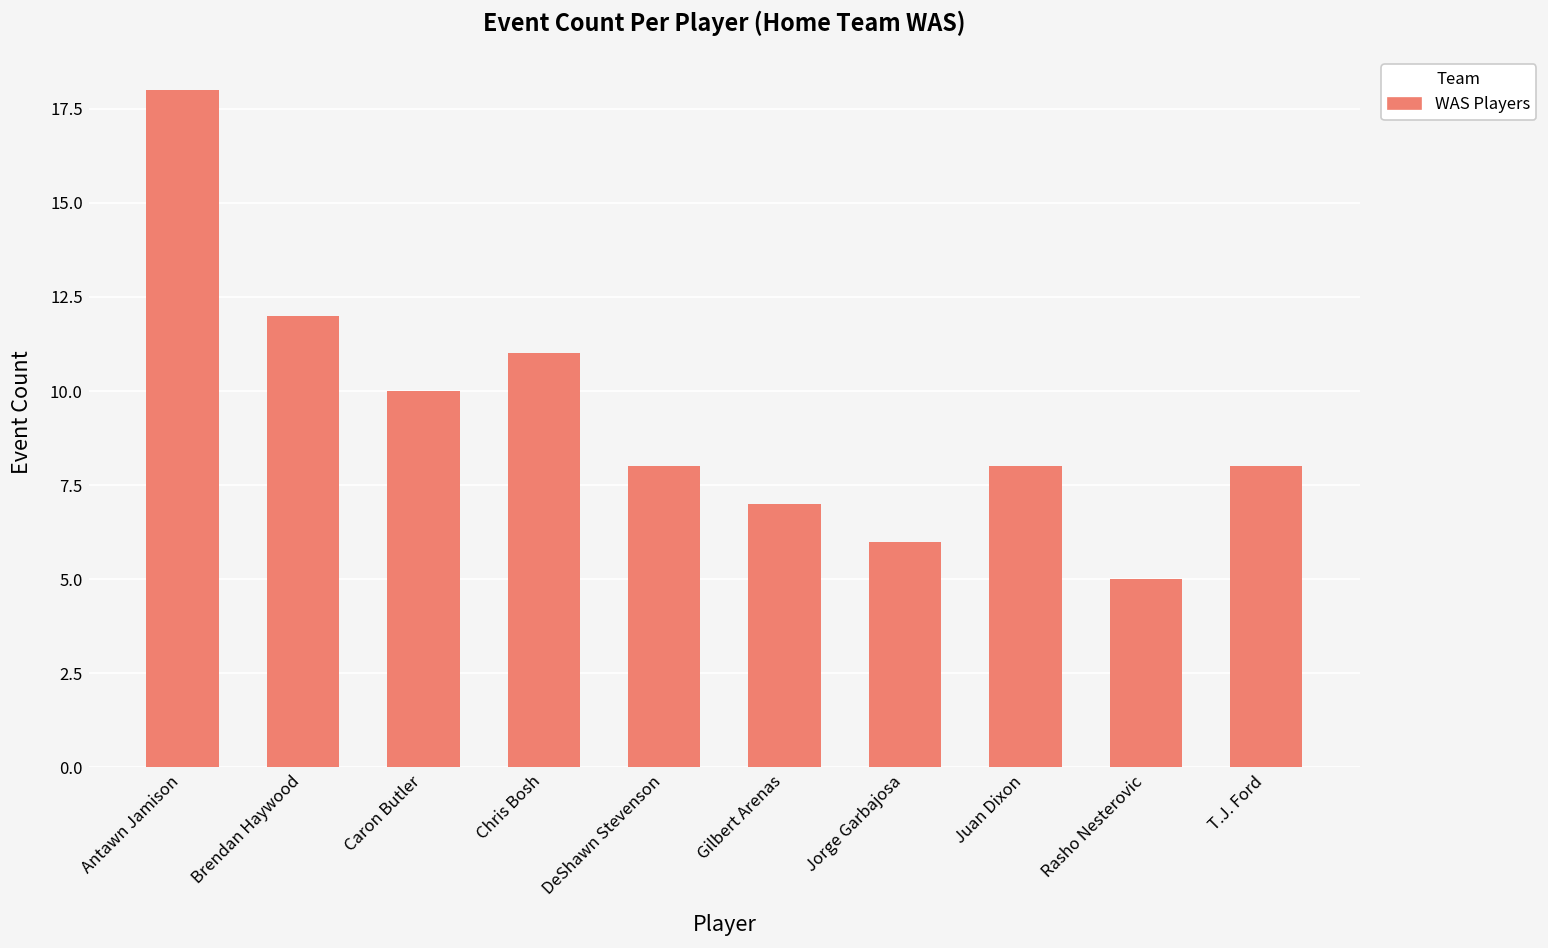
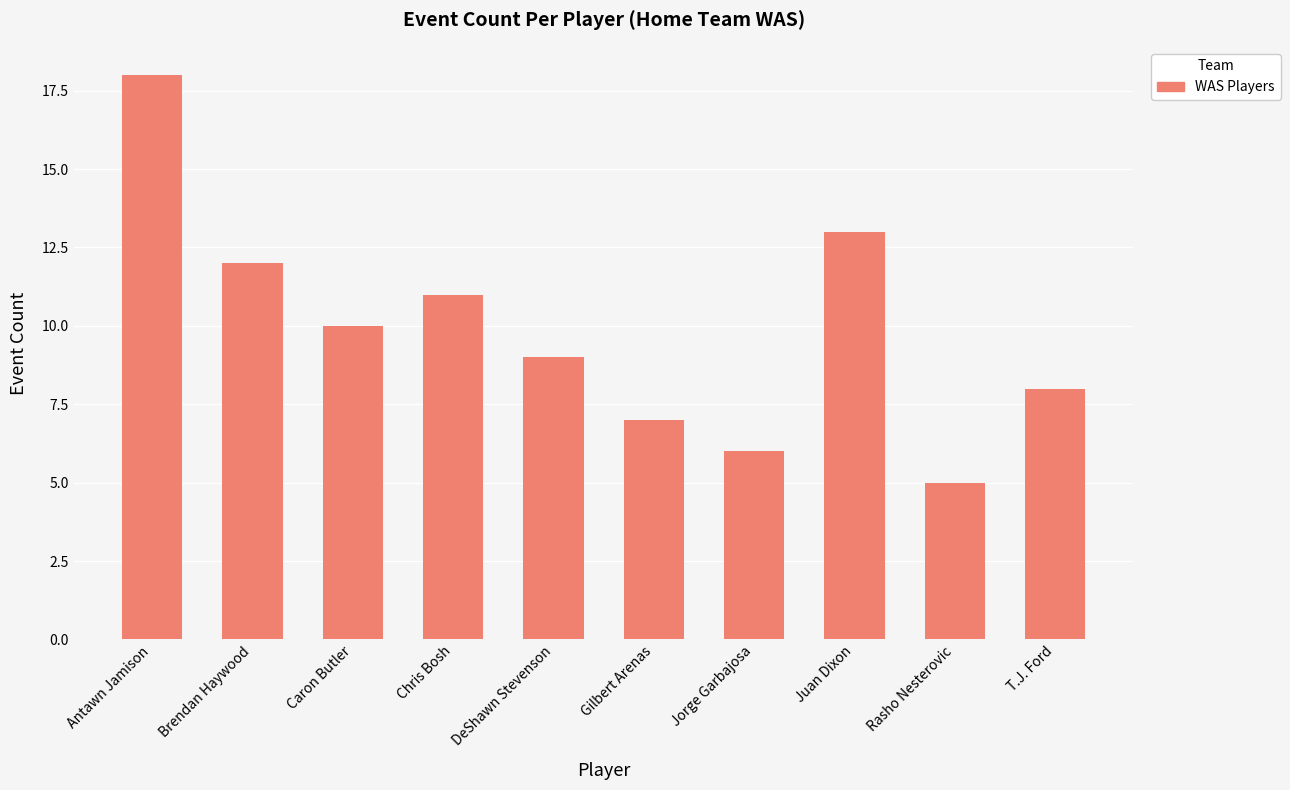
DeShawn Stevenson: 8 -> 9
Juan Dixon: 8 -> 13
